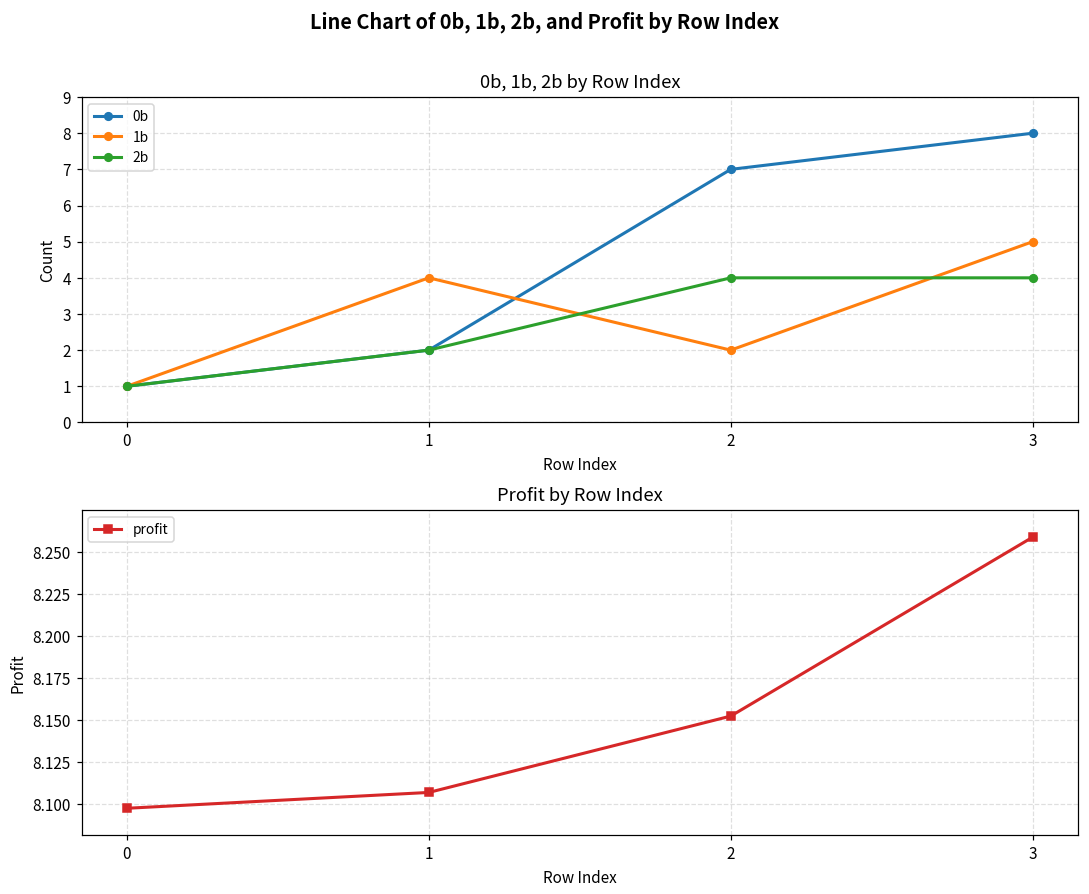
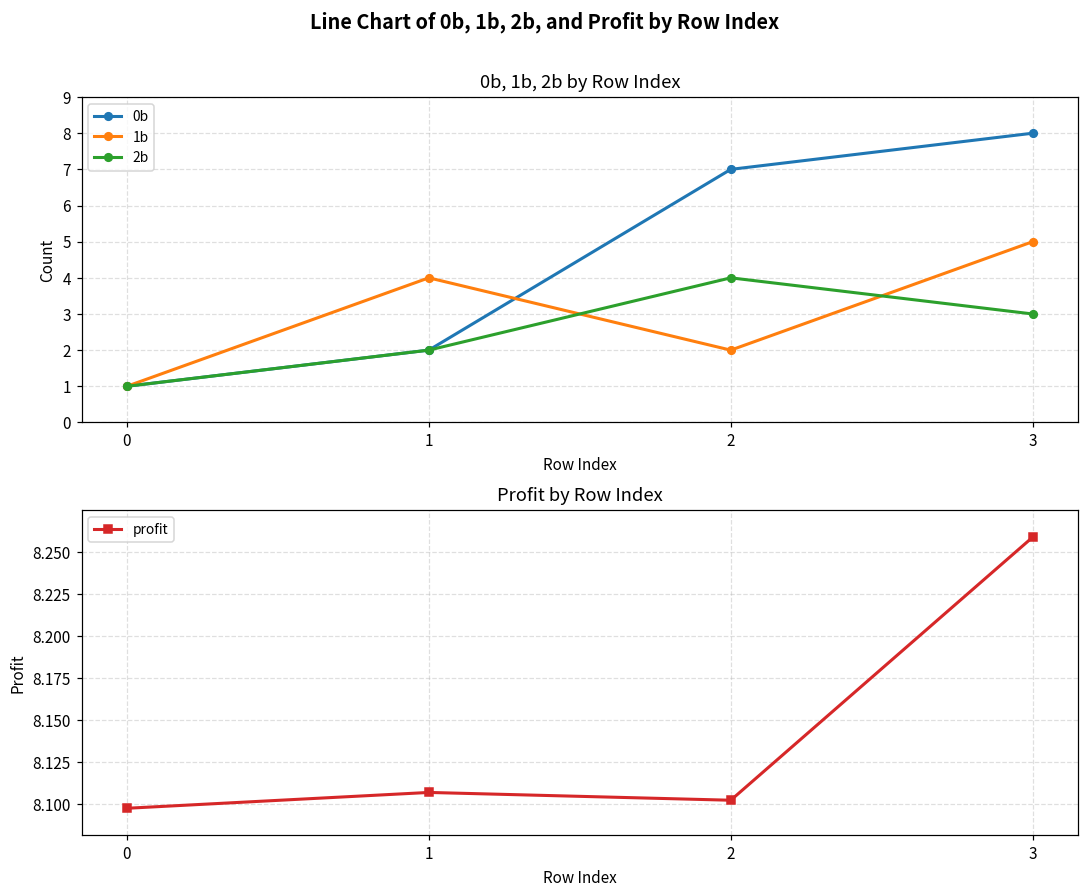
0b, 1b, 2b by Row Index, 2b, 3: 4 -> 3
Profit by Row Index, 2: 8.152 -> 8.102
